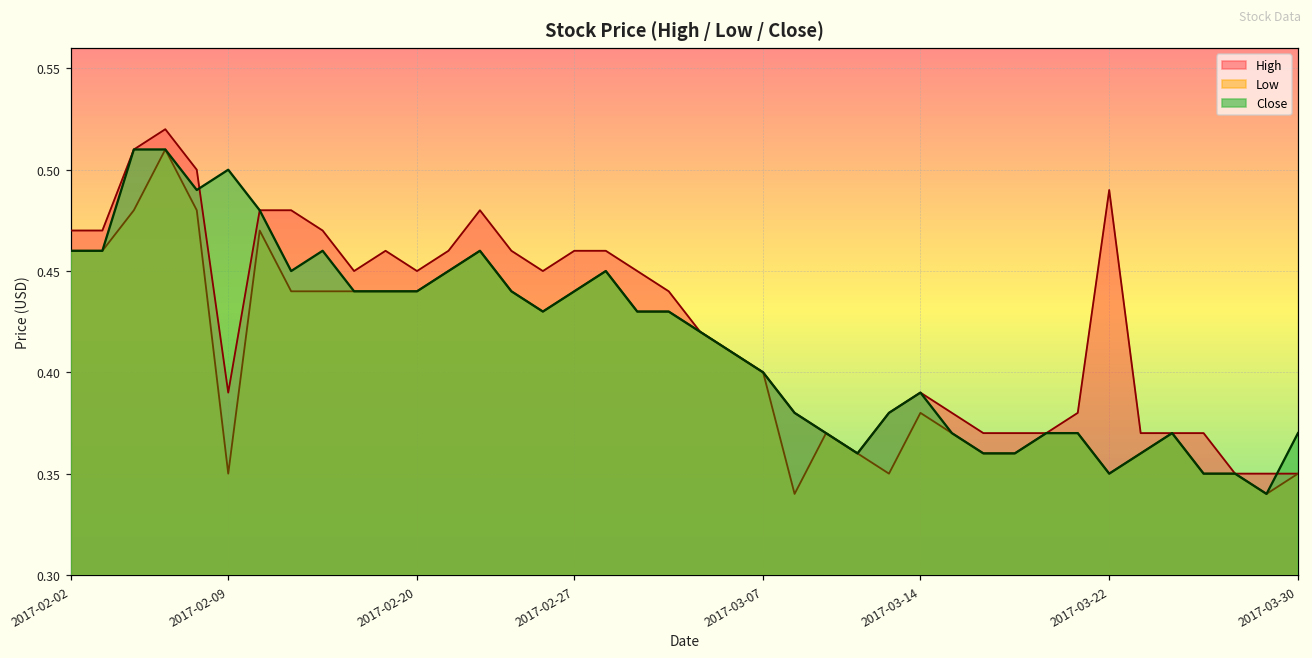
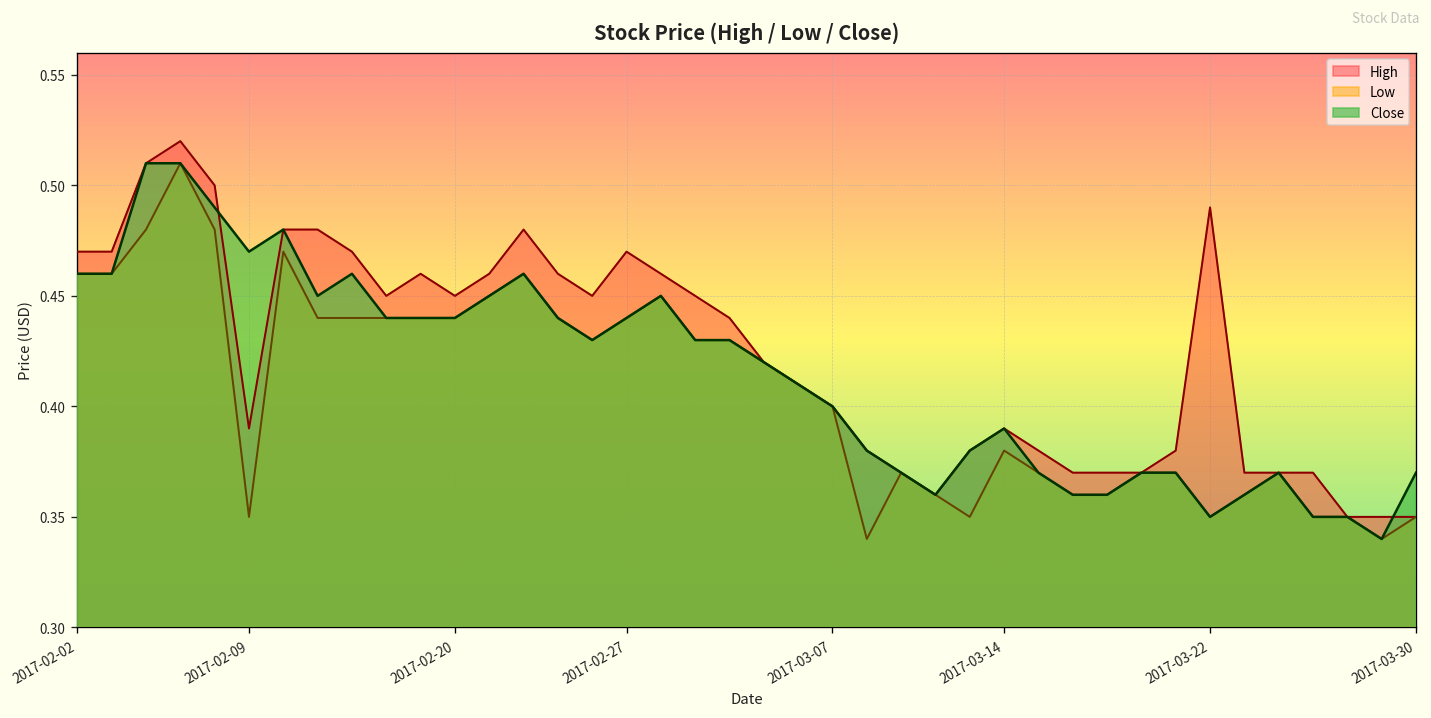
Close, 2017-02-09: 0.50 -> 0.47
High, 2017-02-27: 0.46 -> 0.47
